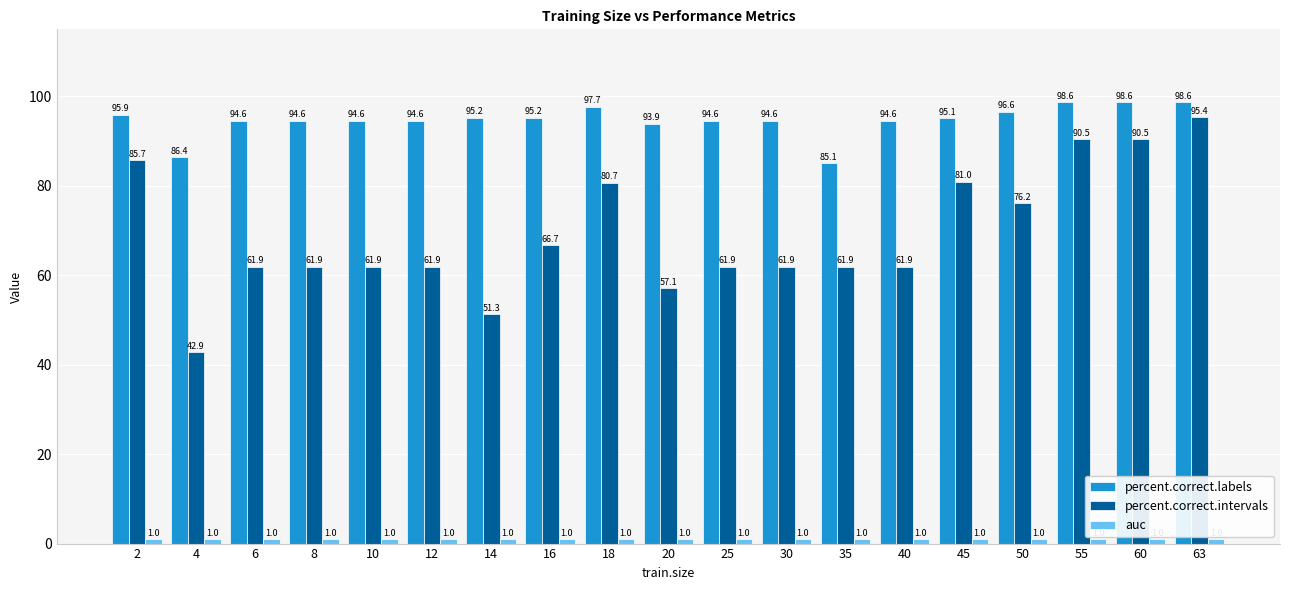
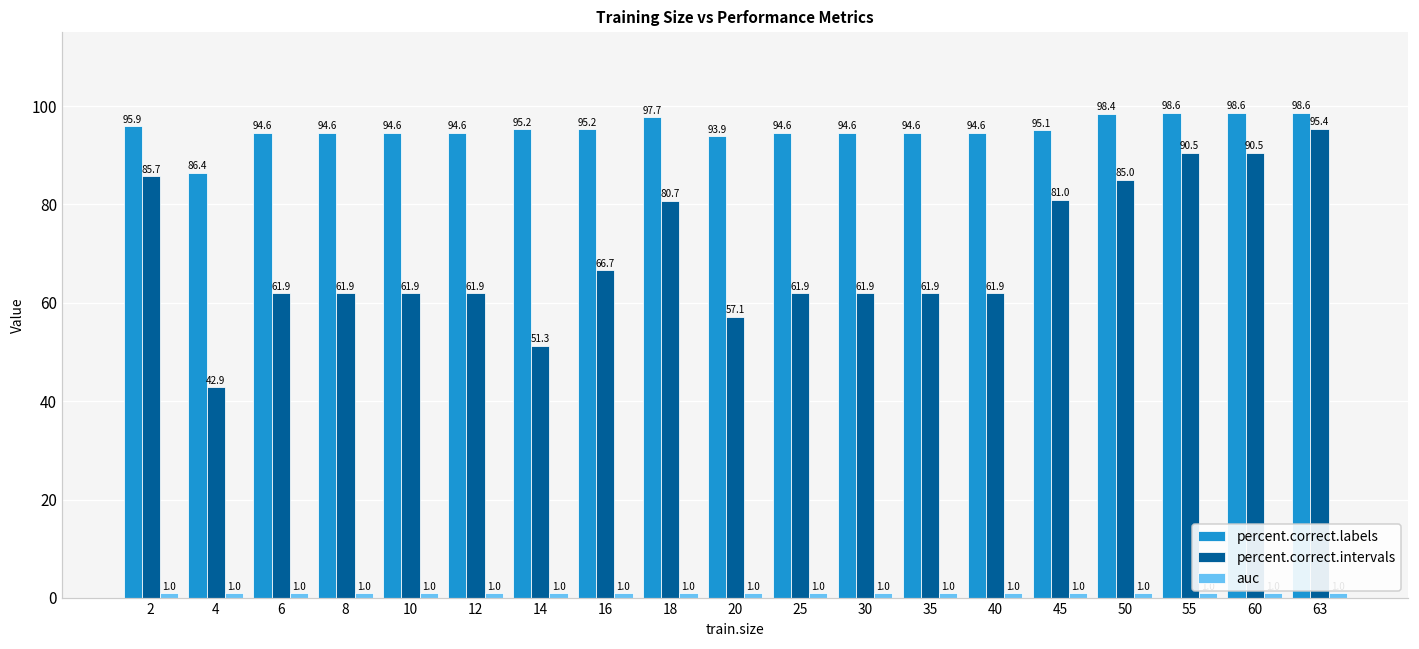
percent.correct.labels, 35: 85.1 -> 94.6
percent.correct.labels, 50: 96.6 -> 98.4
percent.correct.intervals, 50: 76.2 -> 85.0
